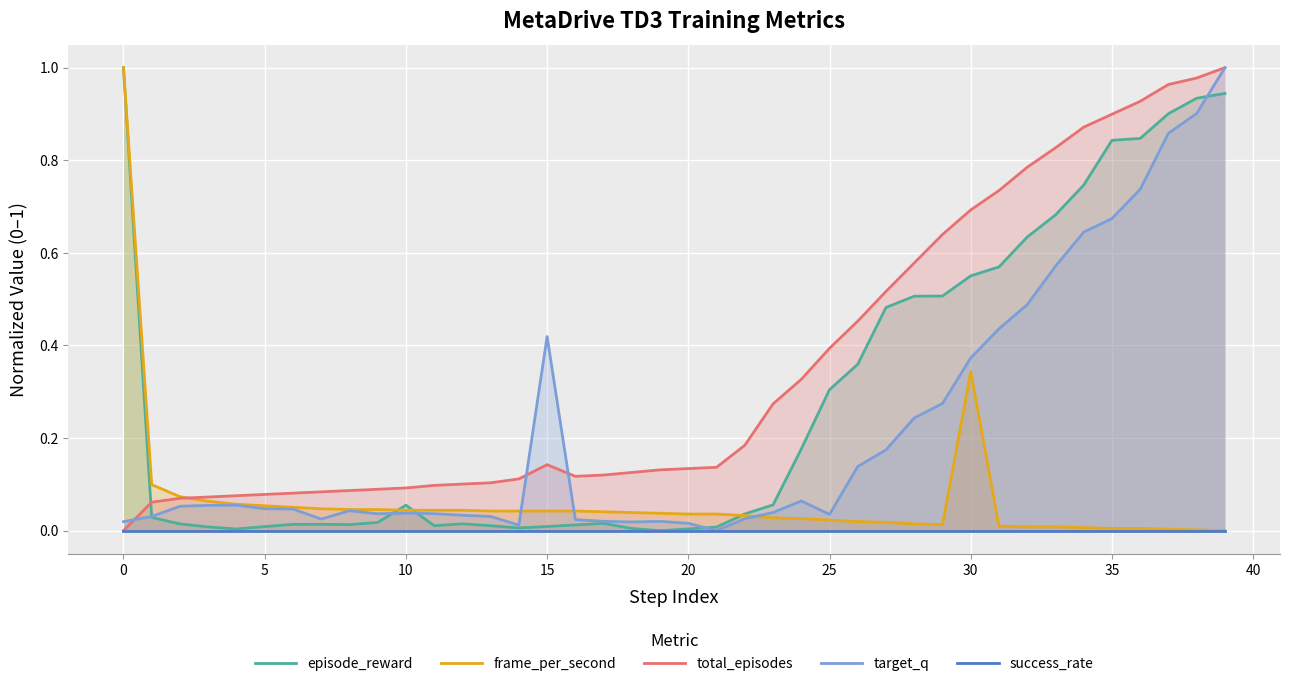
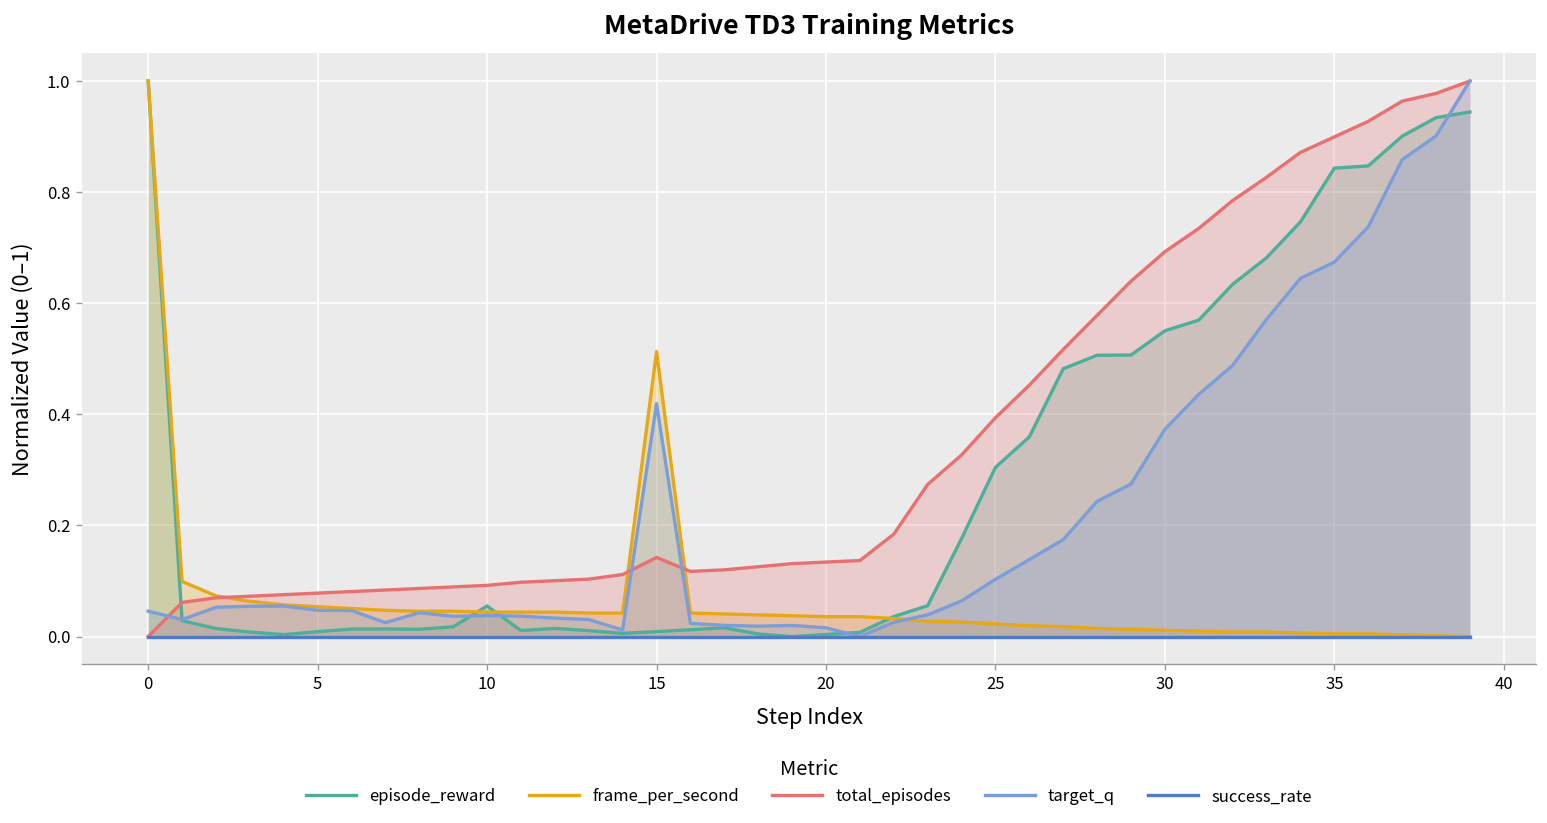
target_q, 0: 0.02 -> 0.05
frame_per_second, 15: 0.04 -> 0.51
target_q, 25: 0.04 -> 0.10
frame_per_second, 30: 0.34 -> 0.01
